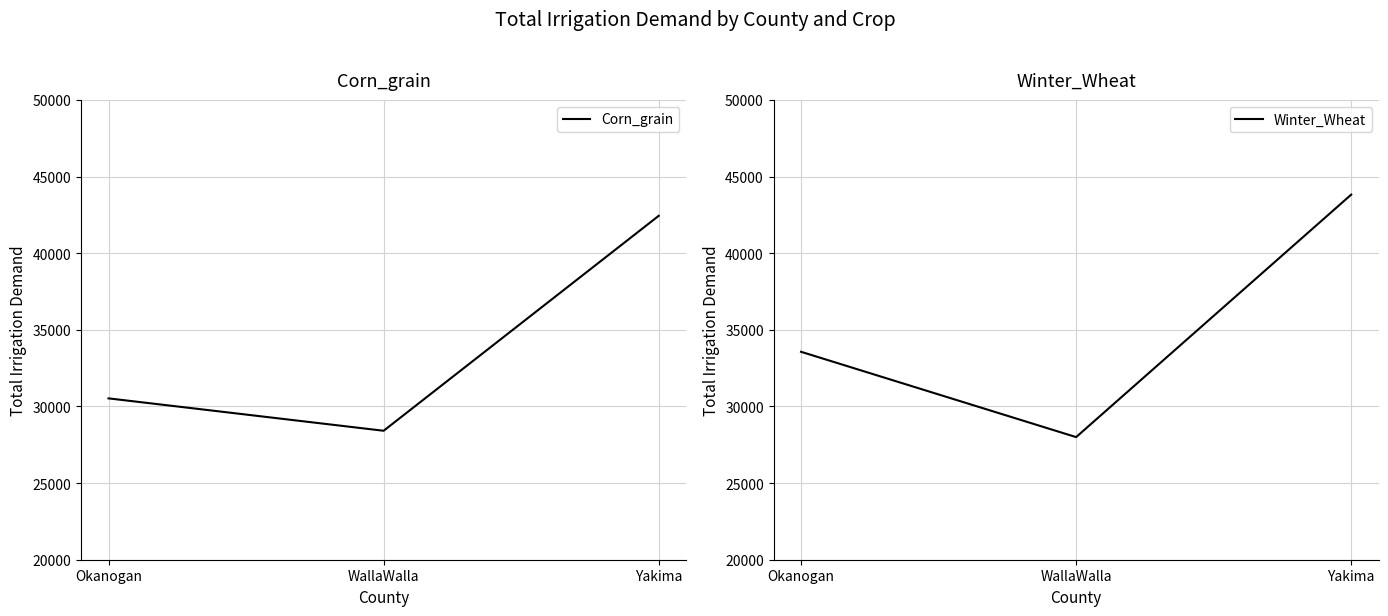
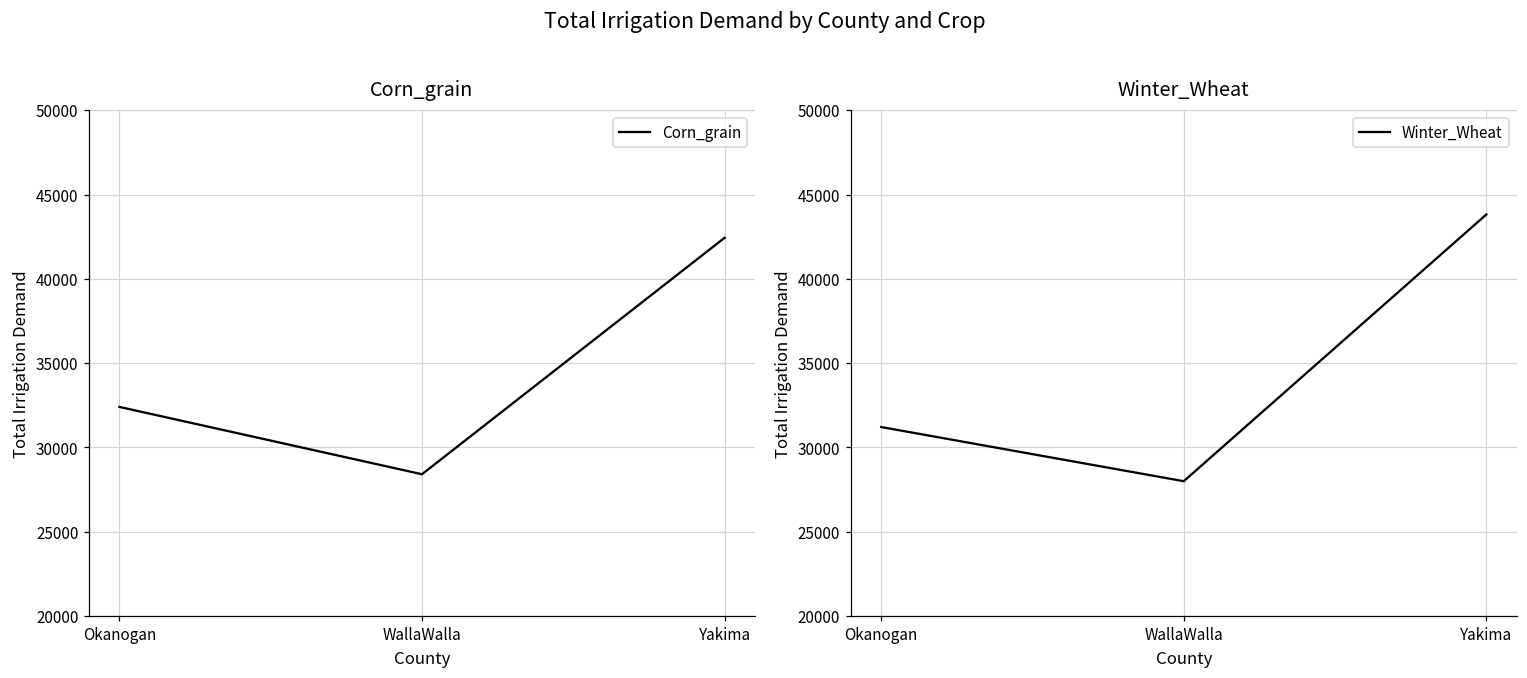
Corn_grain, Okanogan: 30500 -> 32400
Winter_Wheat, Okanogan: 33600 -> 31200
